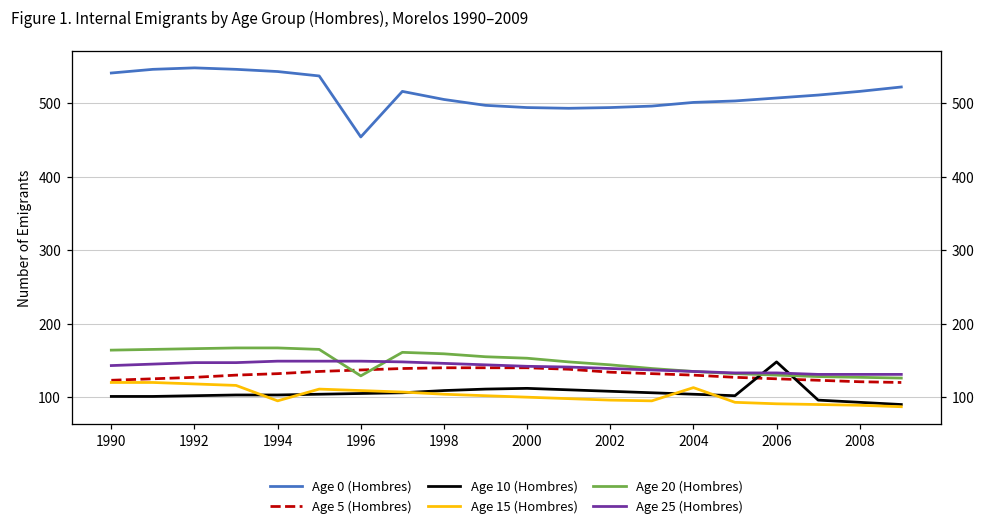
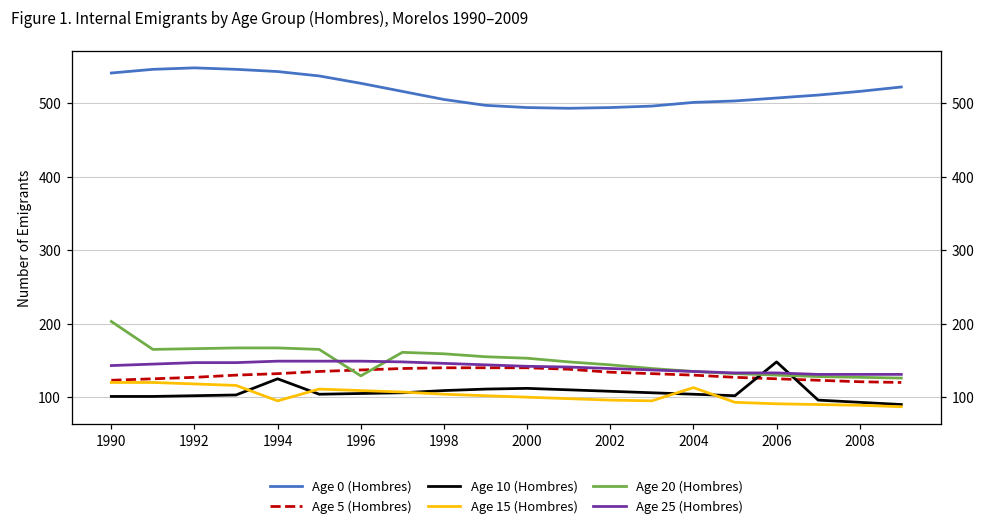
Age 20 (Hombres), 1990: 160 -> 200
Age 10 (Hombres), 1994: 100 -> 130
Age 0 (Hombres), 1996: 450 -> 530
